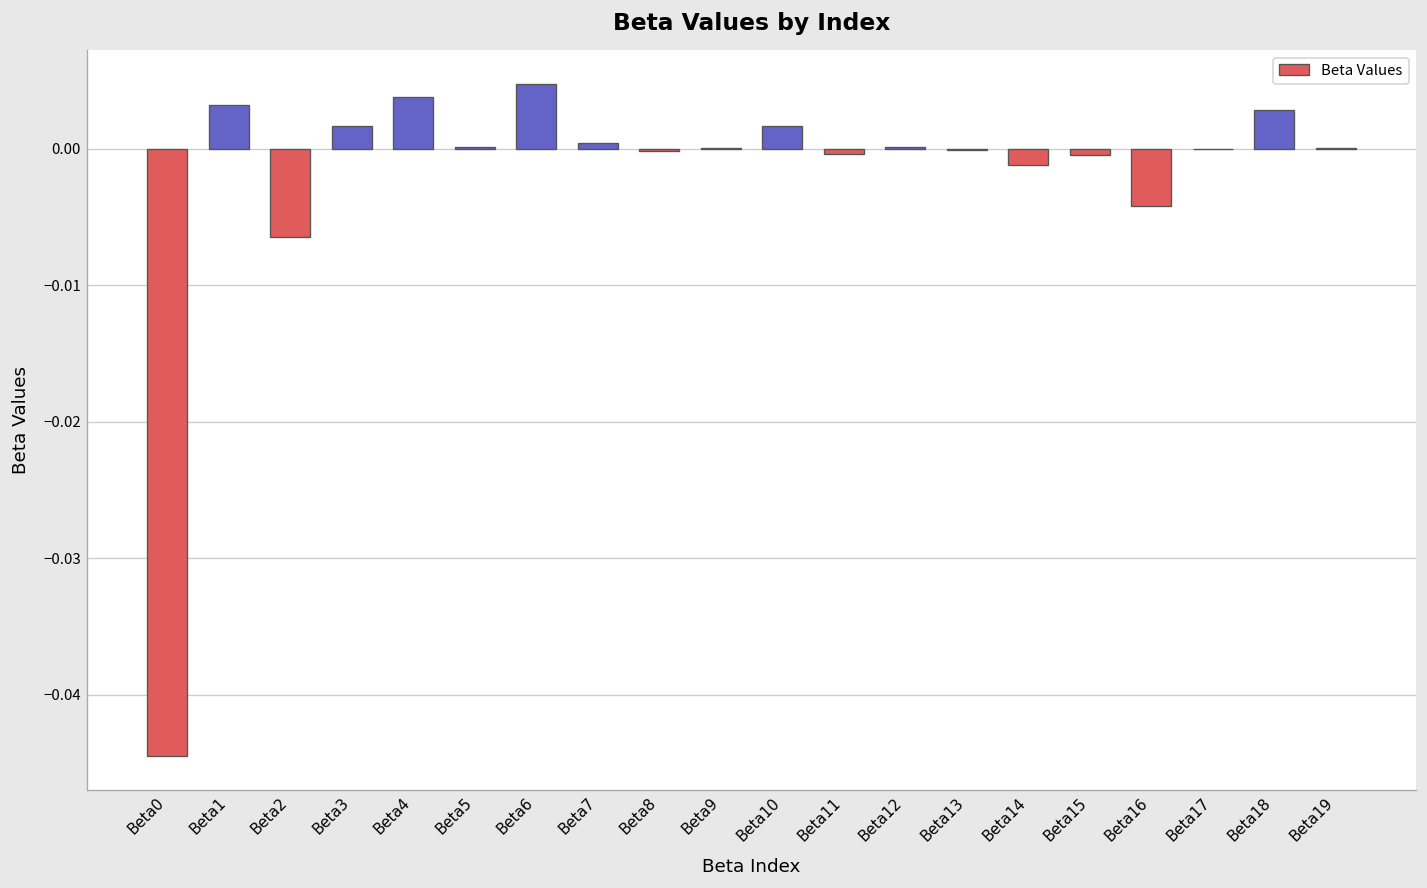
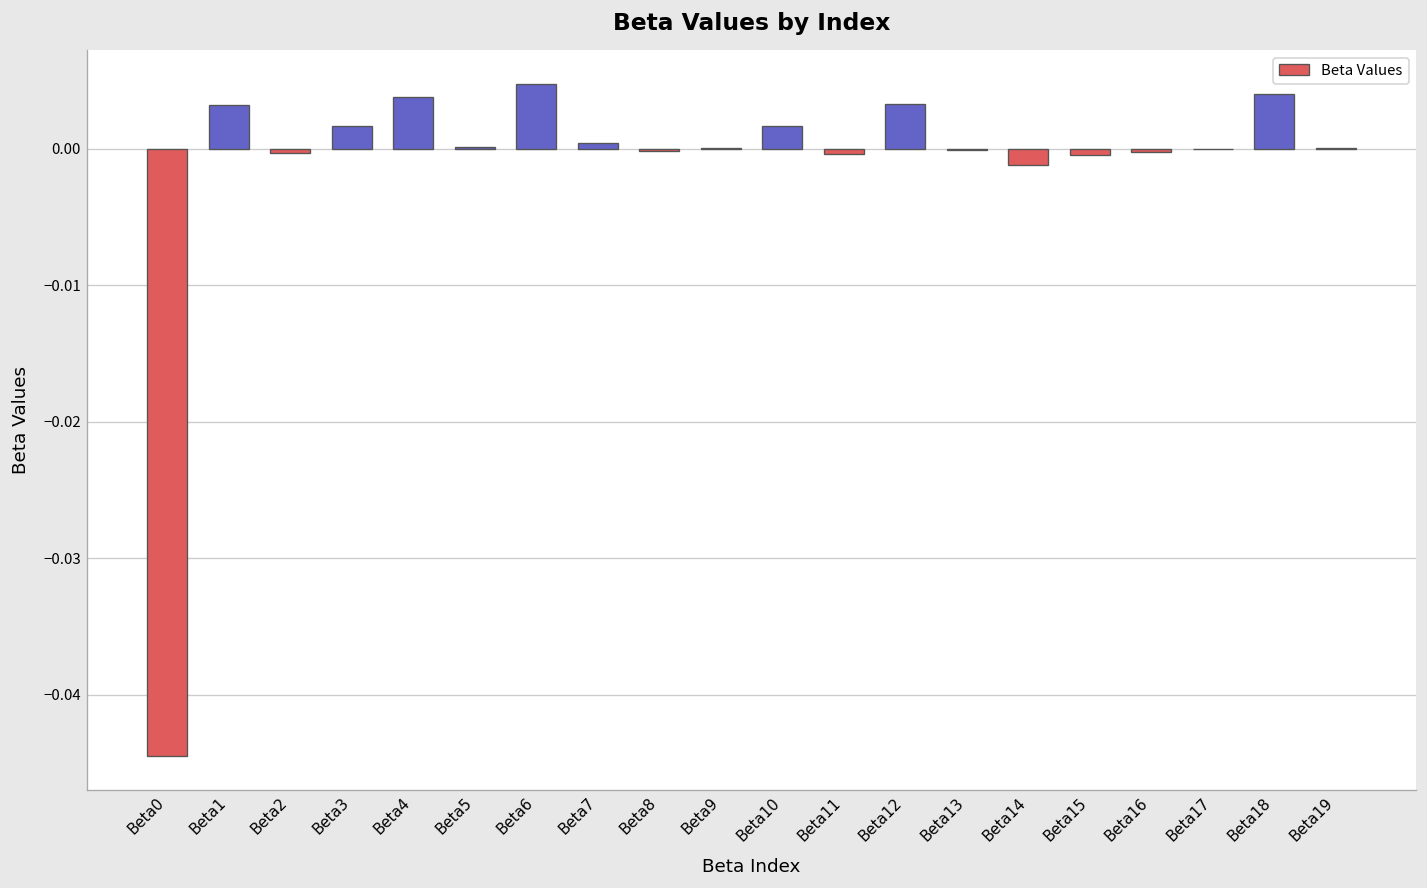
Beta2: -0.0064 -> -0.0003
Beta12: 0.0001 -> 0.0033
Beta16: -0.0042 -> -0.0002
Beta18: 0.0028 -> 0.0040
